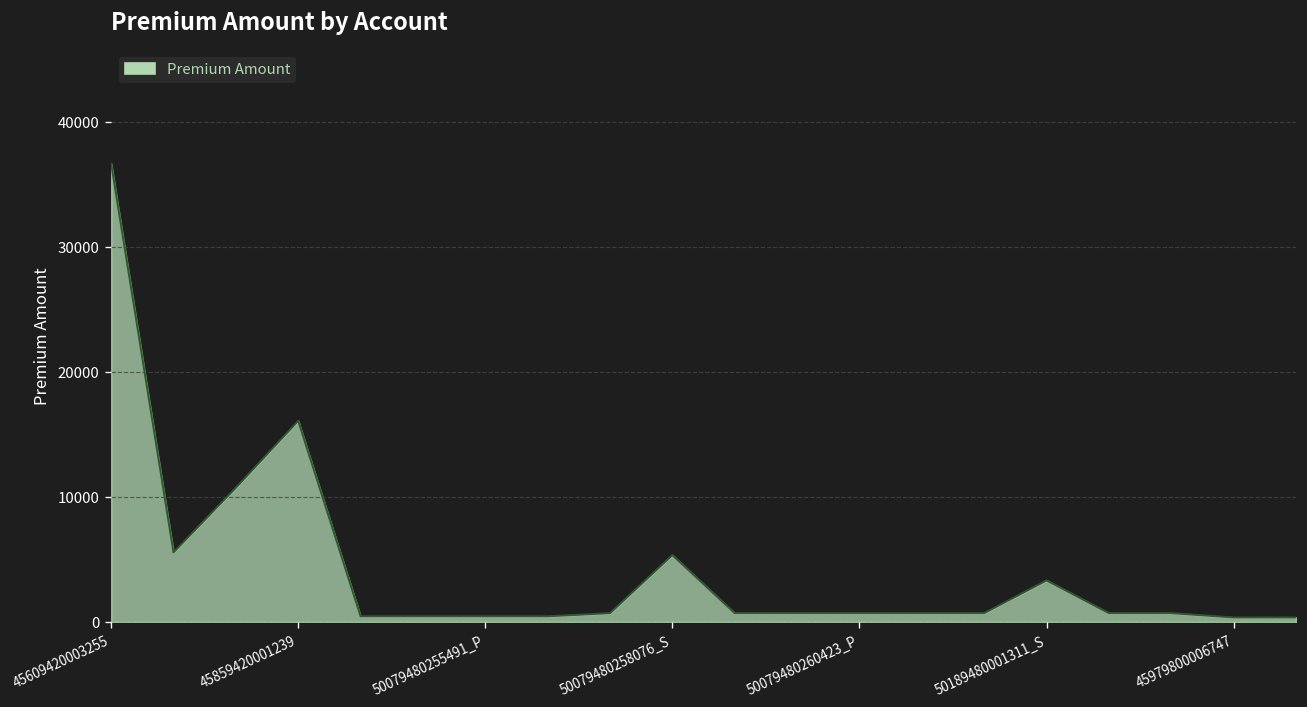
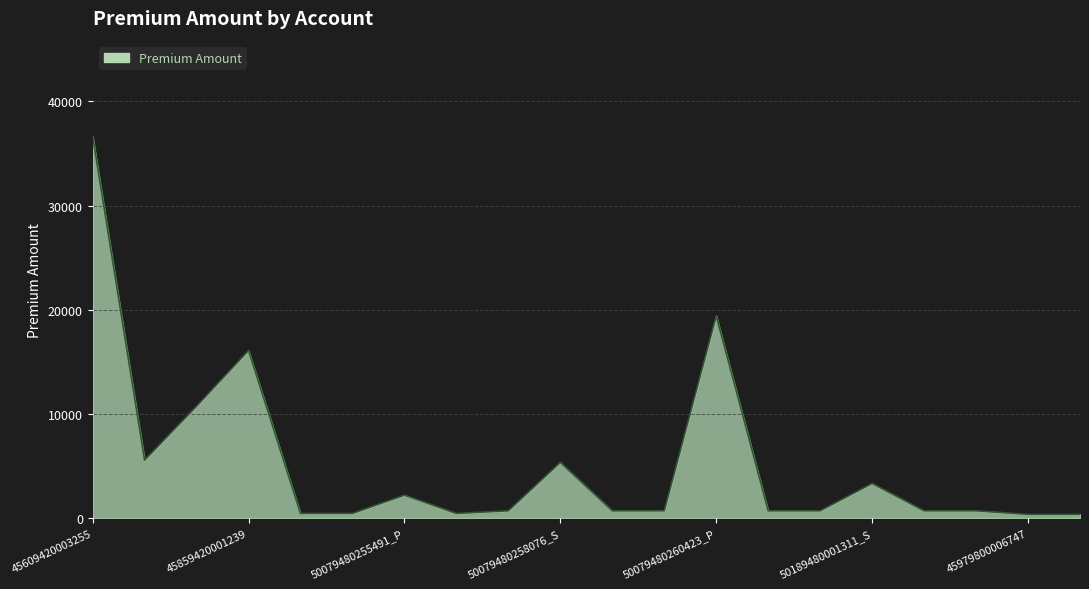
50079480255491_P: 400 -> 2200
50079480260423_P: 700 -> 19400
